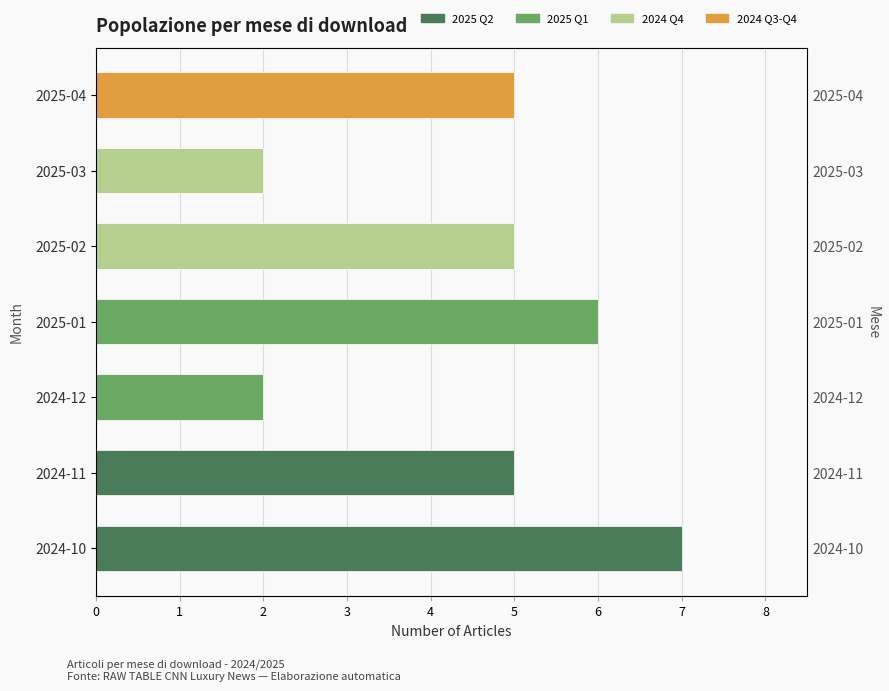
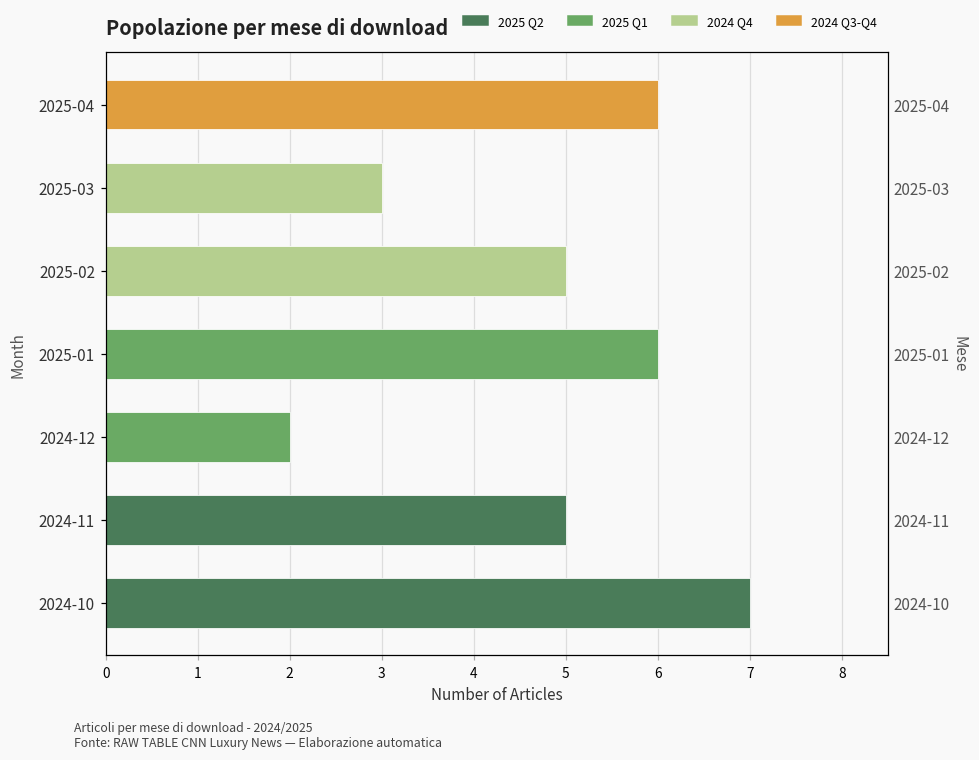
2025-04: 5 -> 6
2025-03: 2 -> 3
